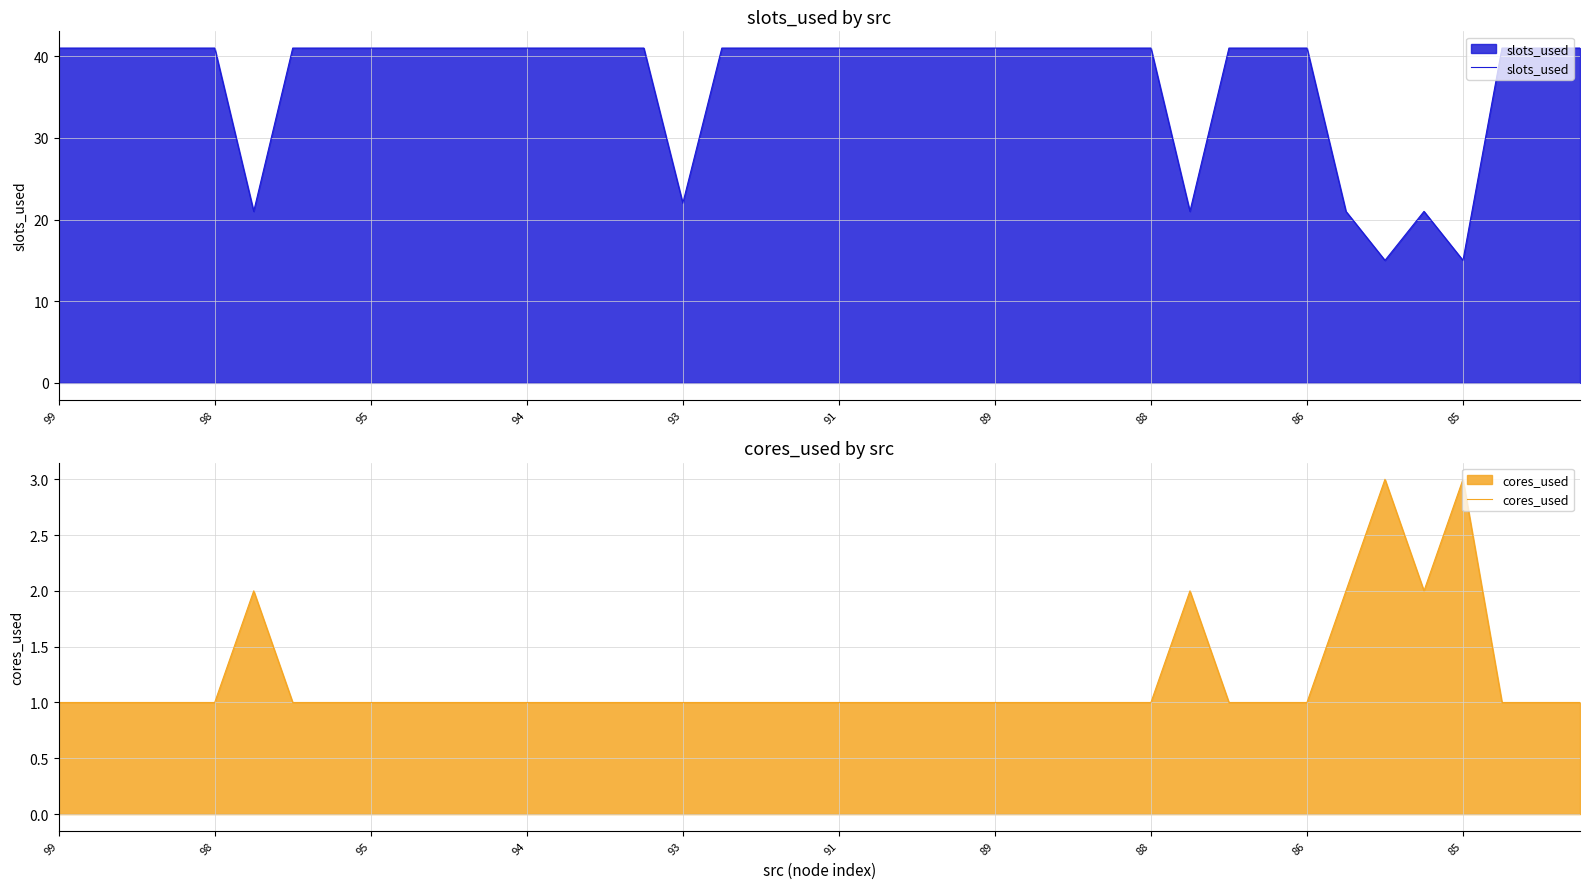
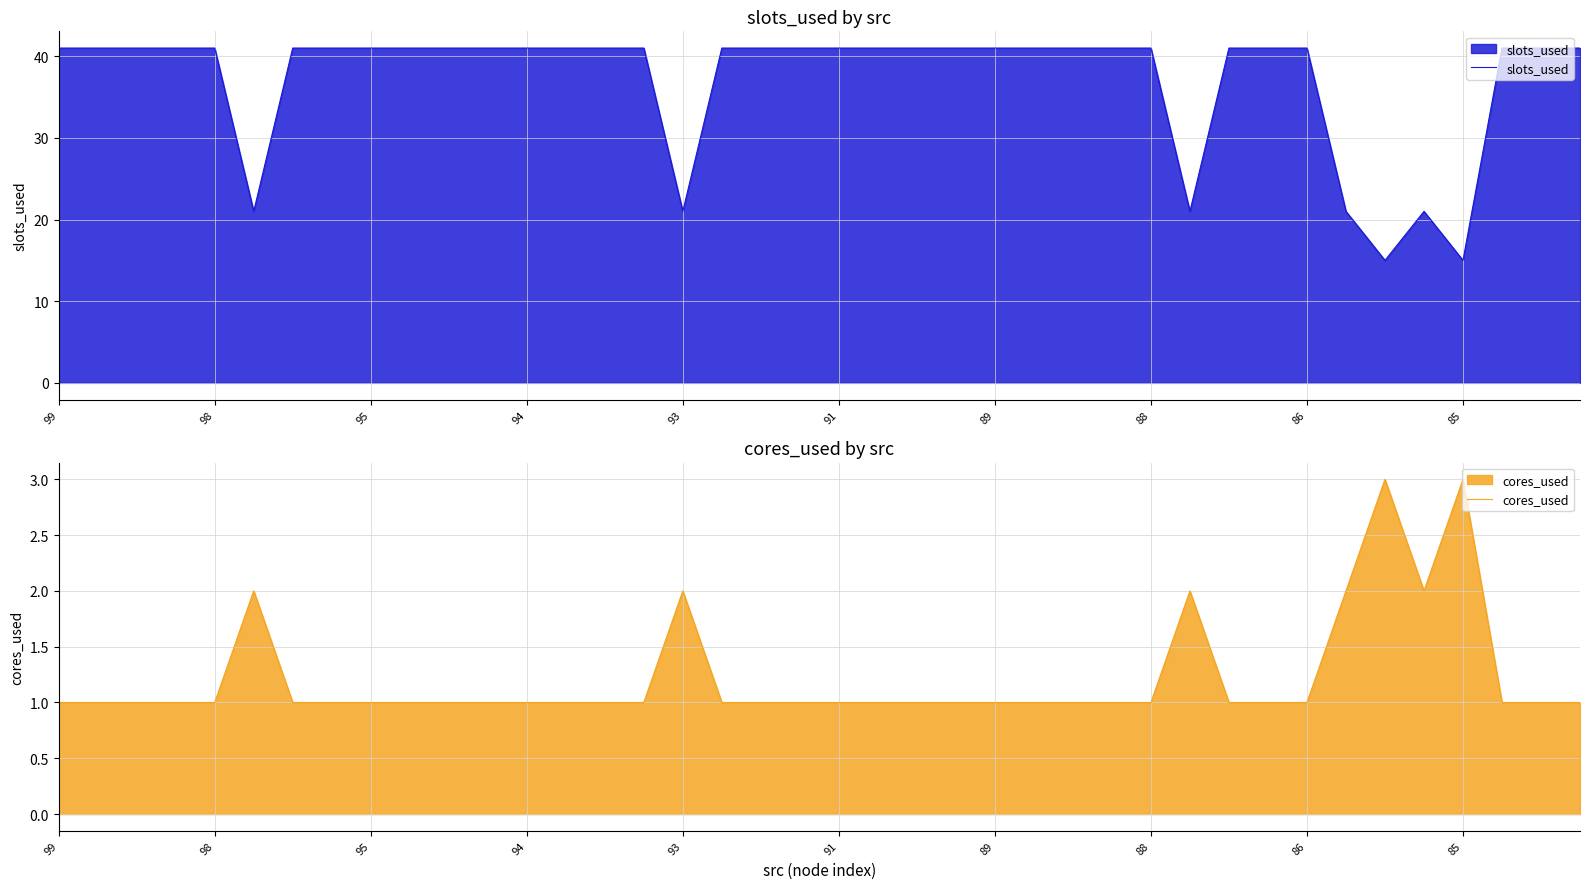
slots_used by src, 93: 22 -> 21
cores_used by src, 93: 1 -> 2
